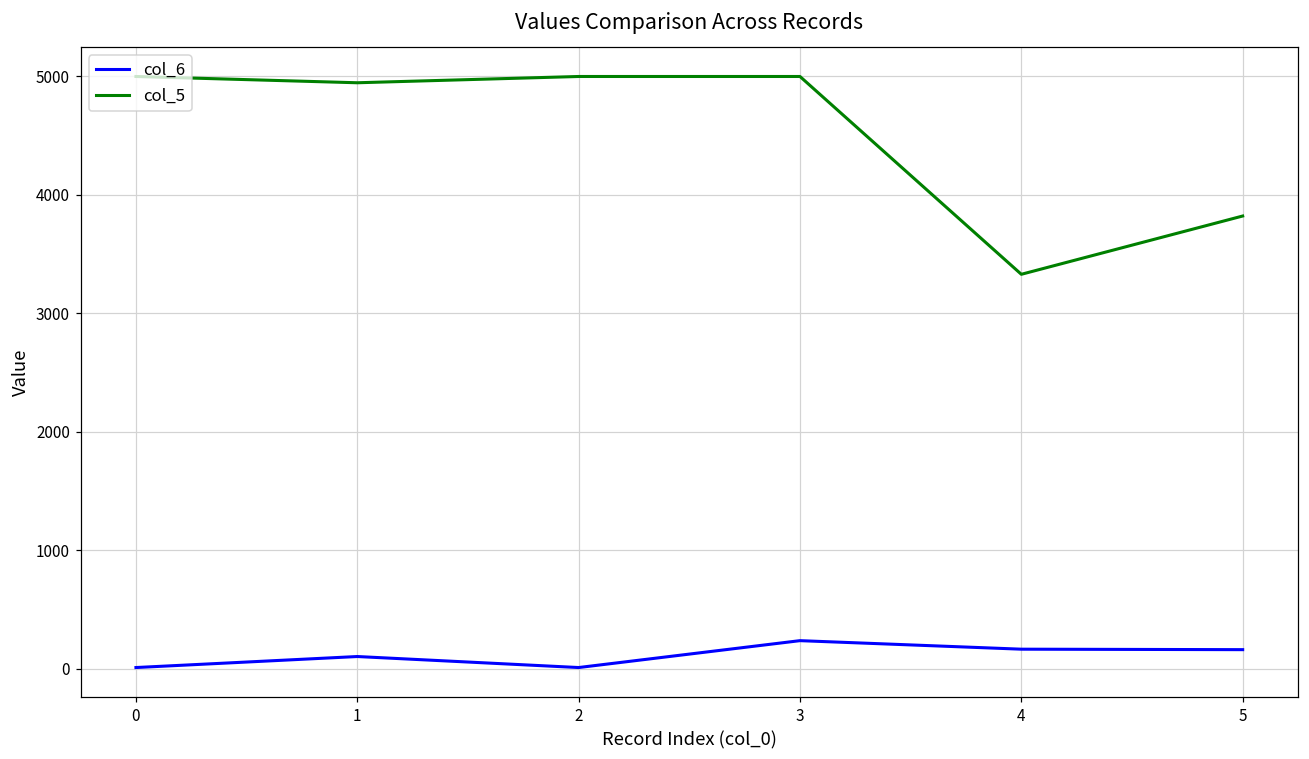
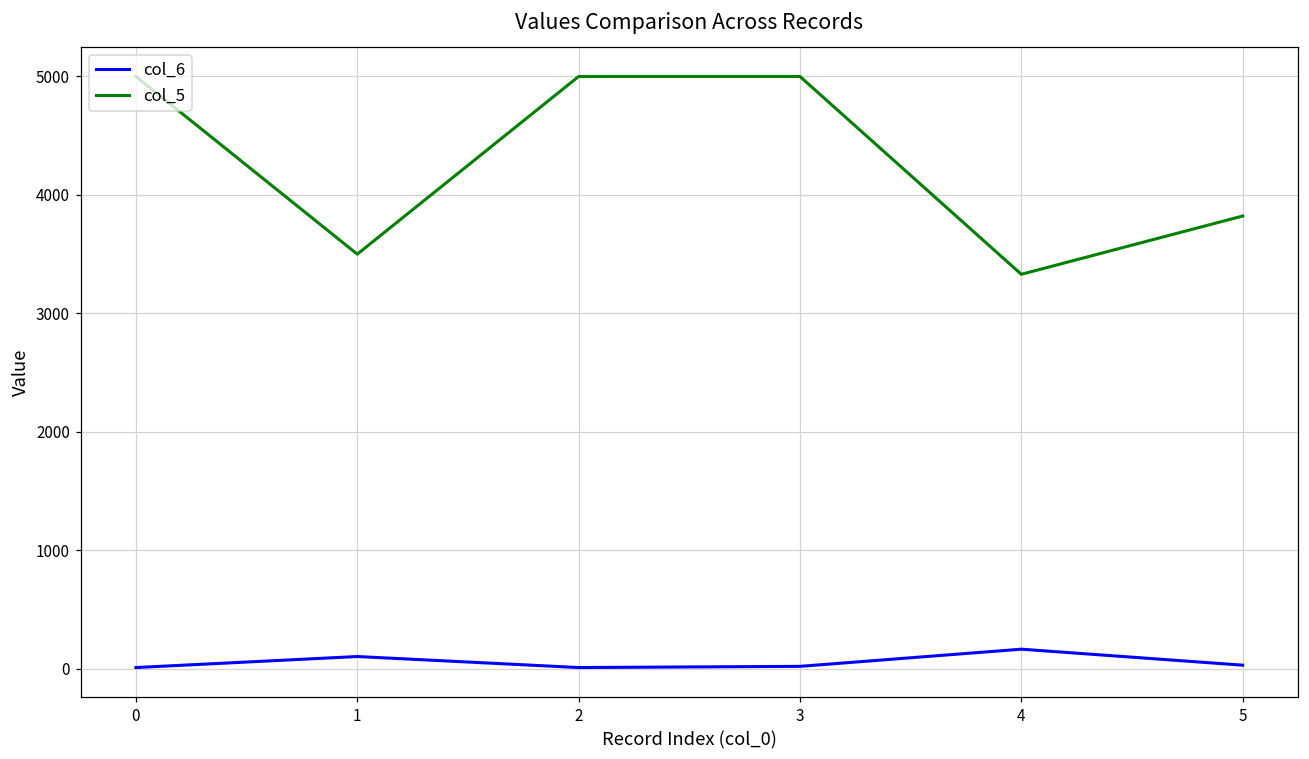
col_5, 1: 4950 -> 3500
col_6, 3: 240 -> 20
col_6, 5: 160 -> 30
